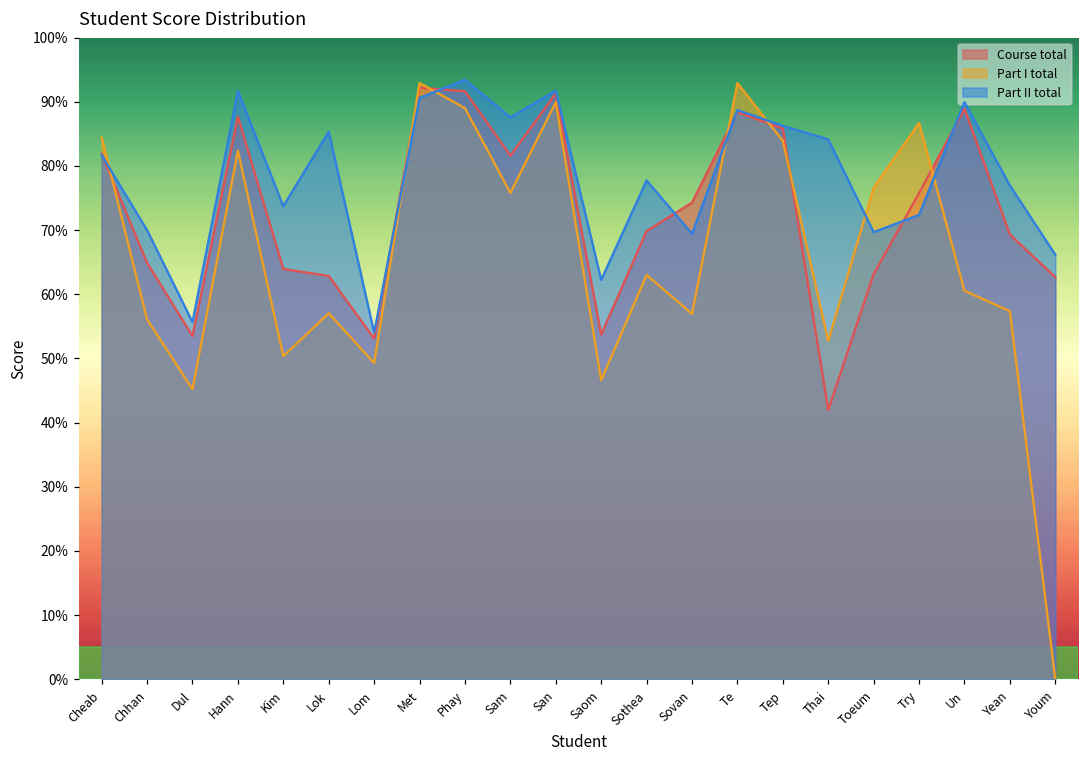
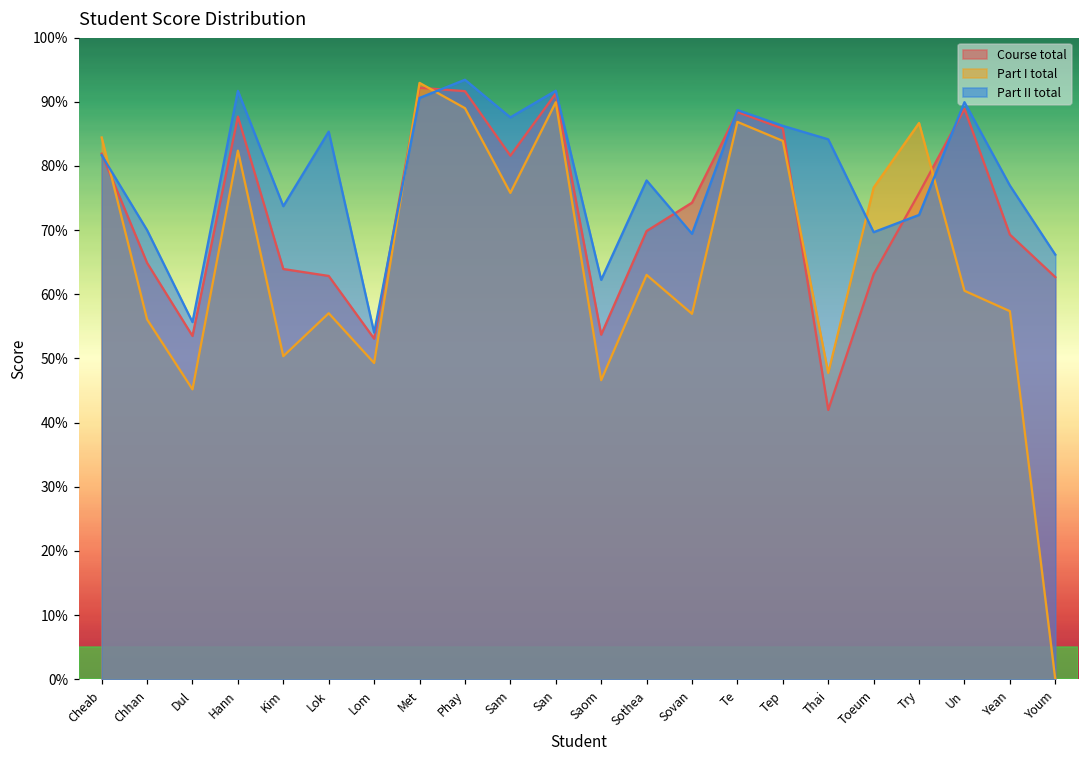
Part I total, Te: 93% -> 87%
Part I total, Thai: 53% -> 48%
